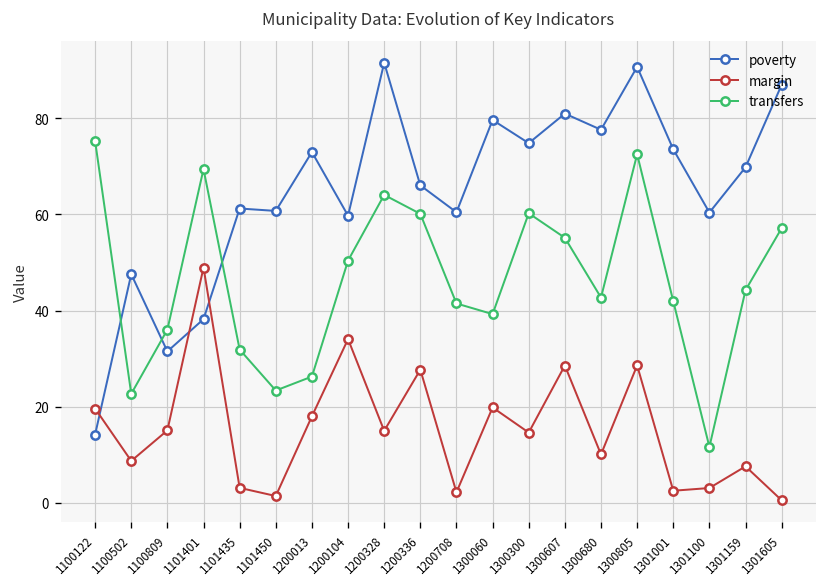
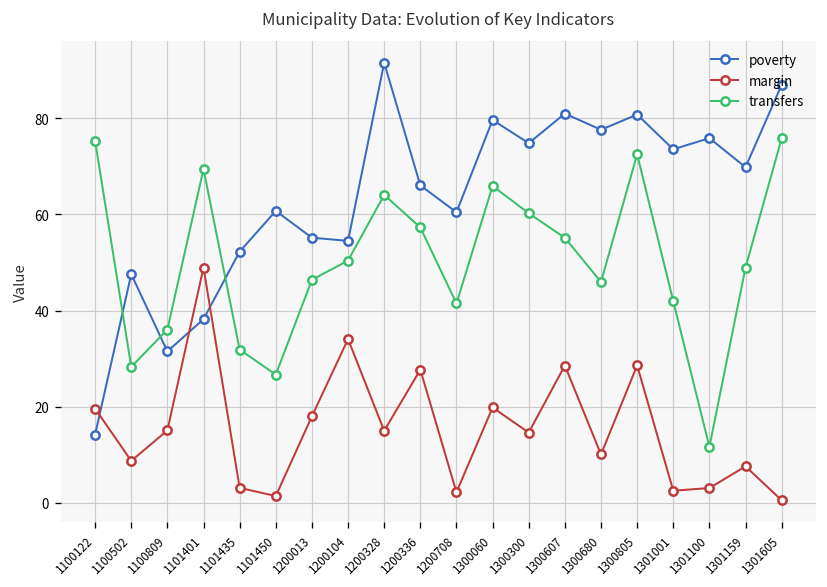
transfers, 1100502: 23 -> 28
poverty, 1101435: 61 -> 52
transfers, 1101450: 23 -> 27
poverty, 1200013: 73 -> 55
transfers, 1200013: 26 -> 46
poverty, 1200104: 60 -> 54
transfers, 1200336: 60 -> 57
transfers, 1300060: 39 -> 66
transfers, 1300680: 43 -> 46
poverty, 1300805: 91 -> 81
poverty, 1301100: 60 -> 76
transfers, 1301159: 44 -> 49
transfers, 1301605: 57 -> 76
